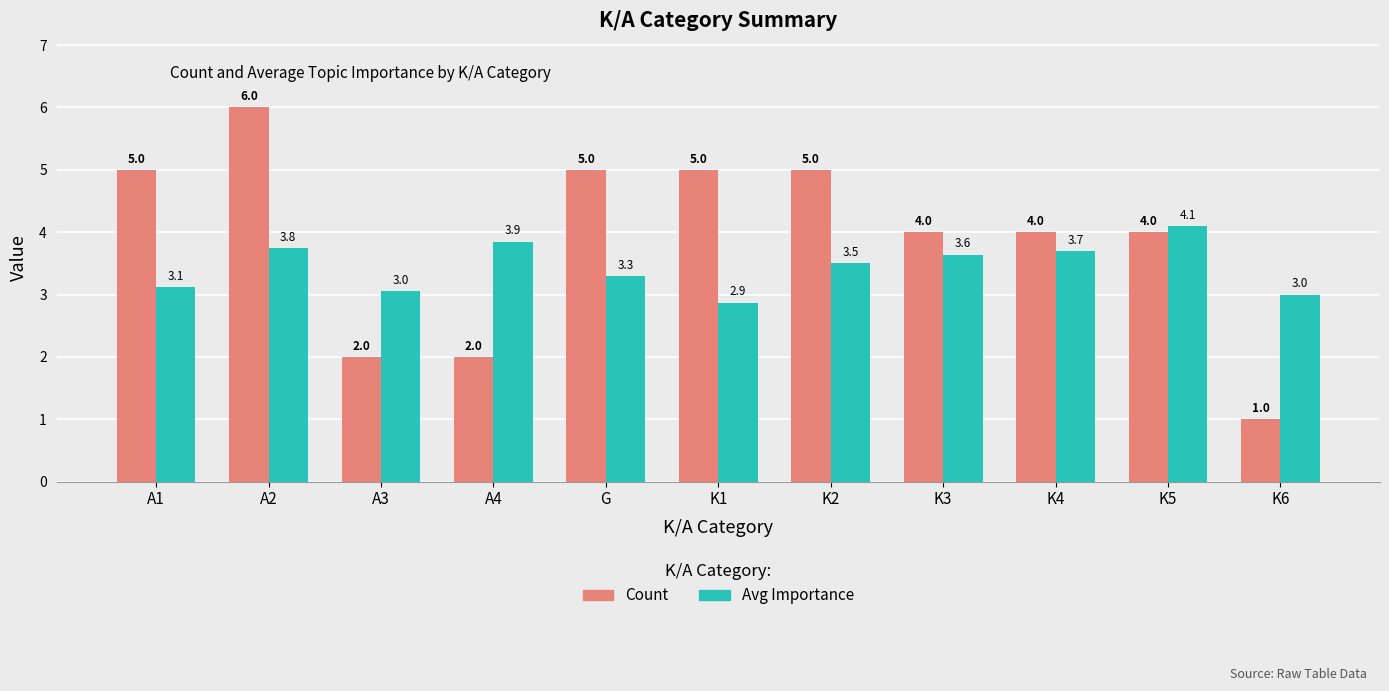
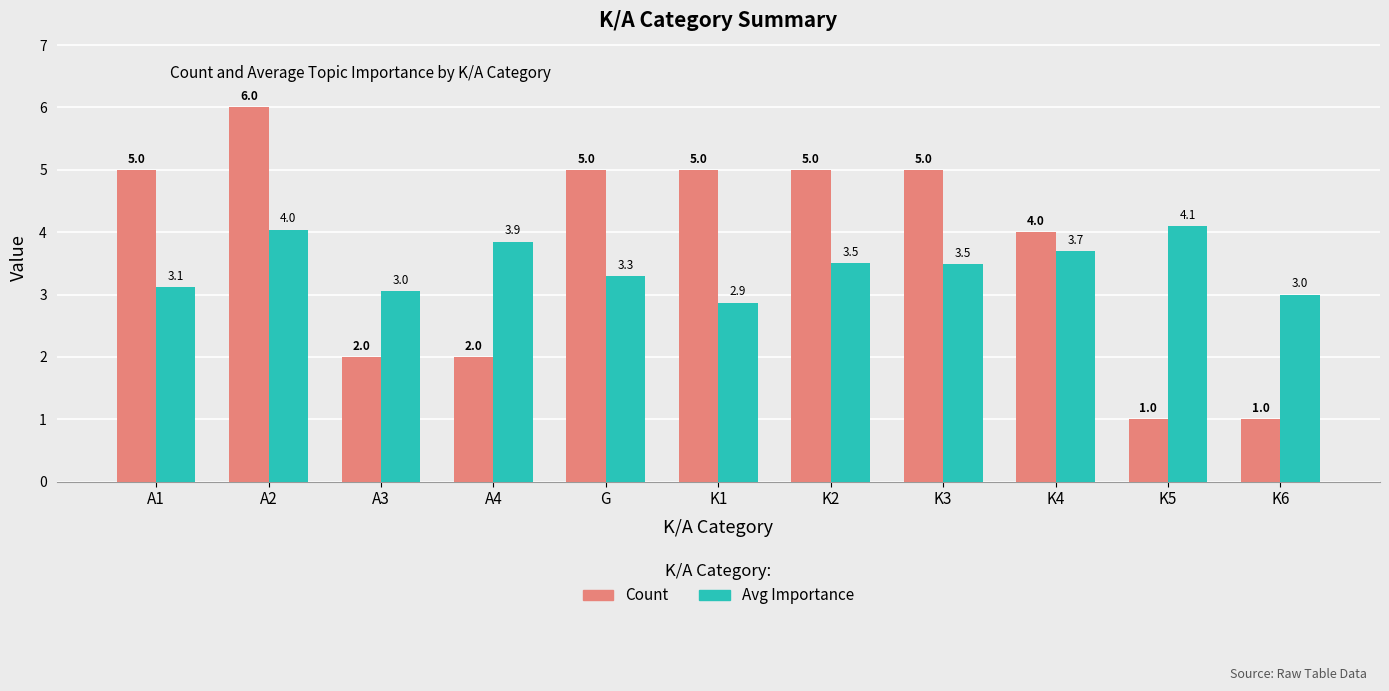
Avg Importance, A2: 3.8 -> 4.0
Count, K3: 4.0 -> 5.0
Avg Importance, K3: 3.6 -> 3.5
Count, K5: 4.0 -> 1.0
